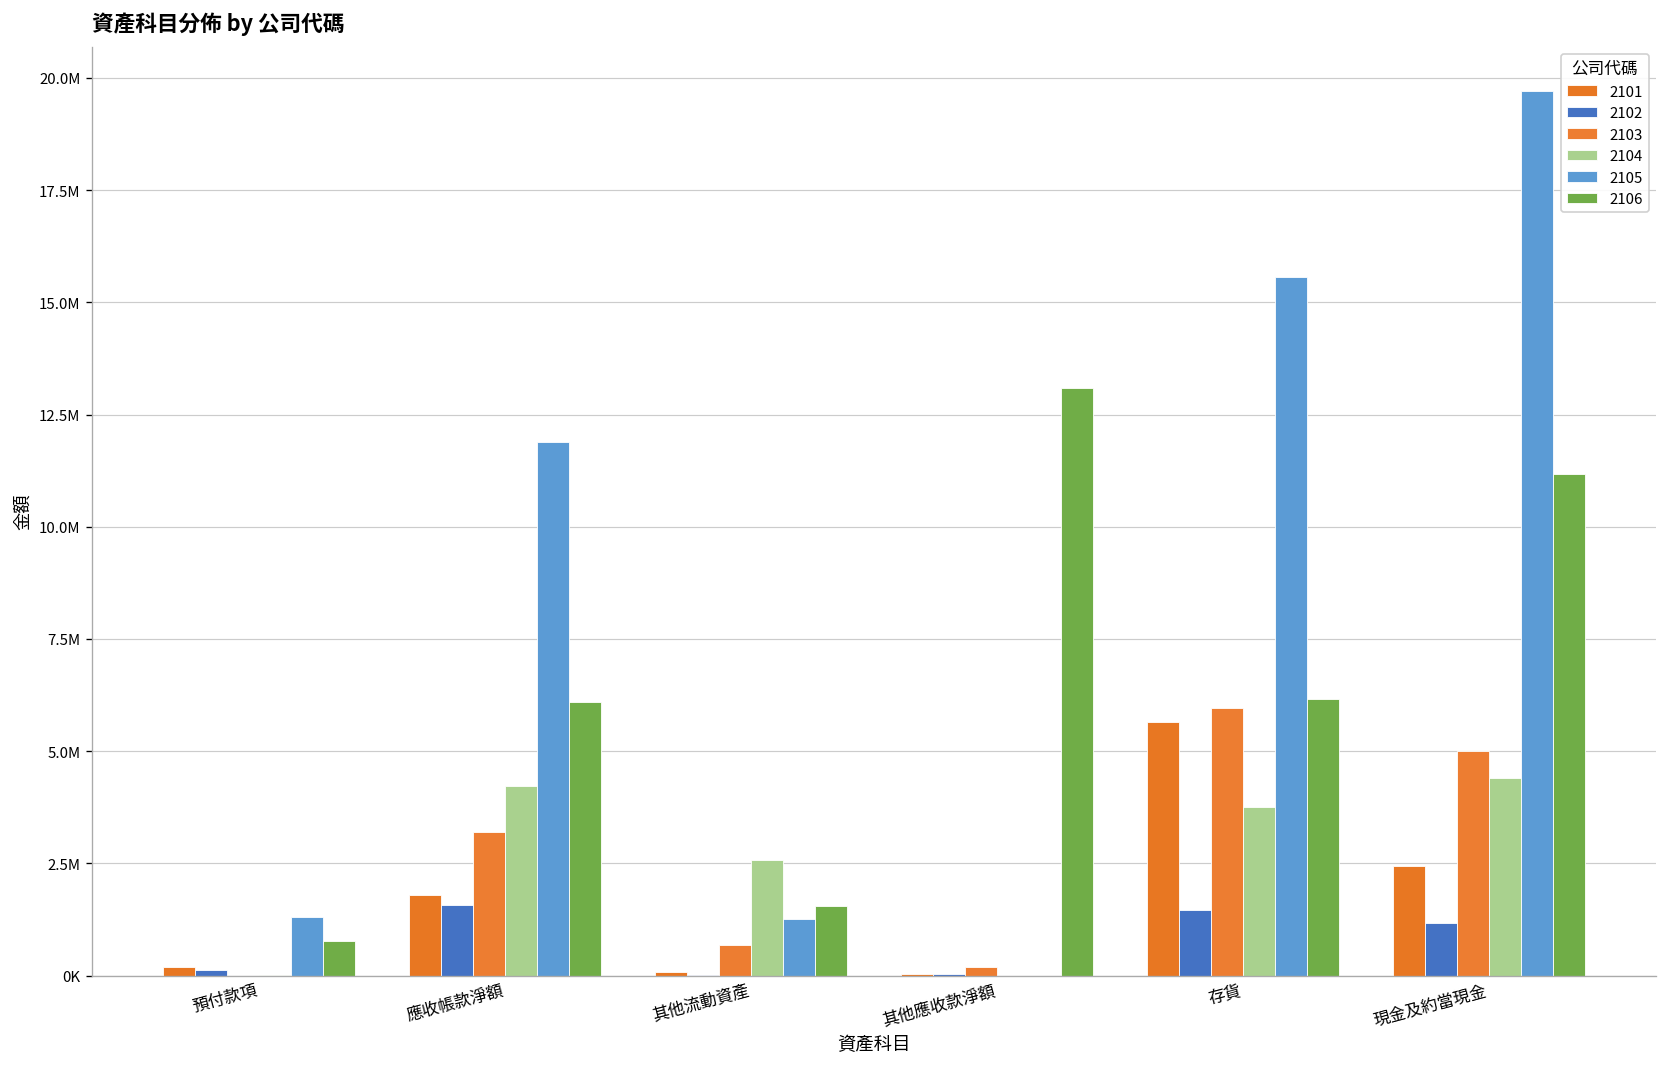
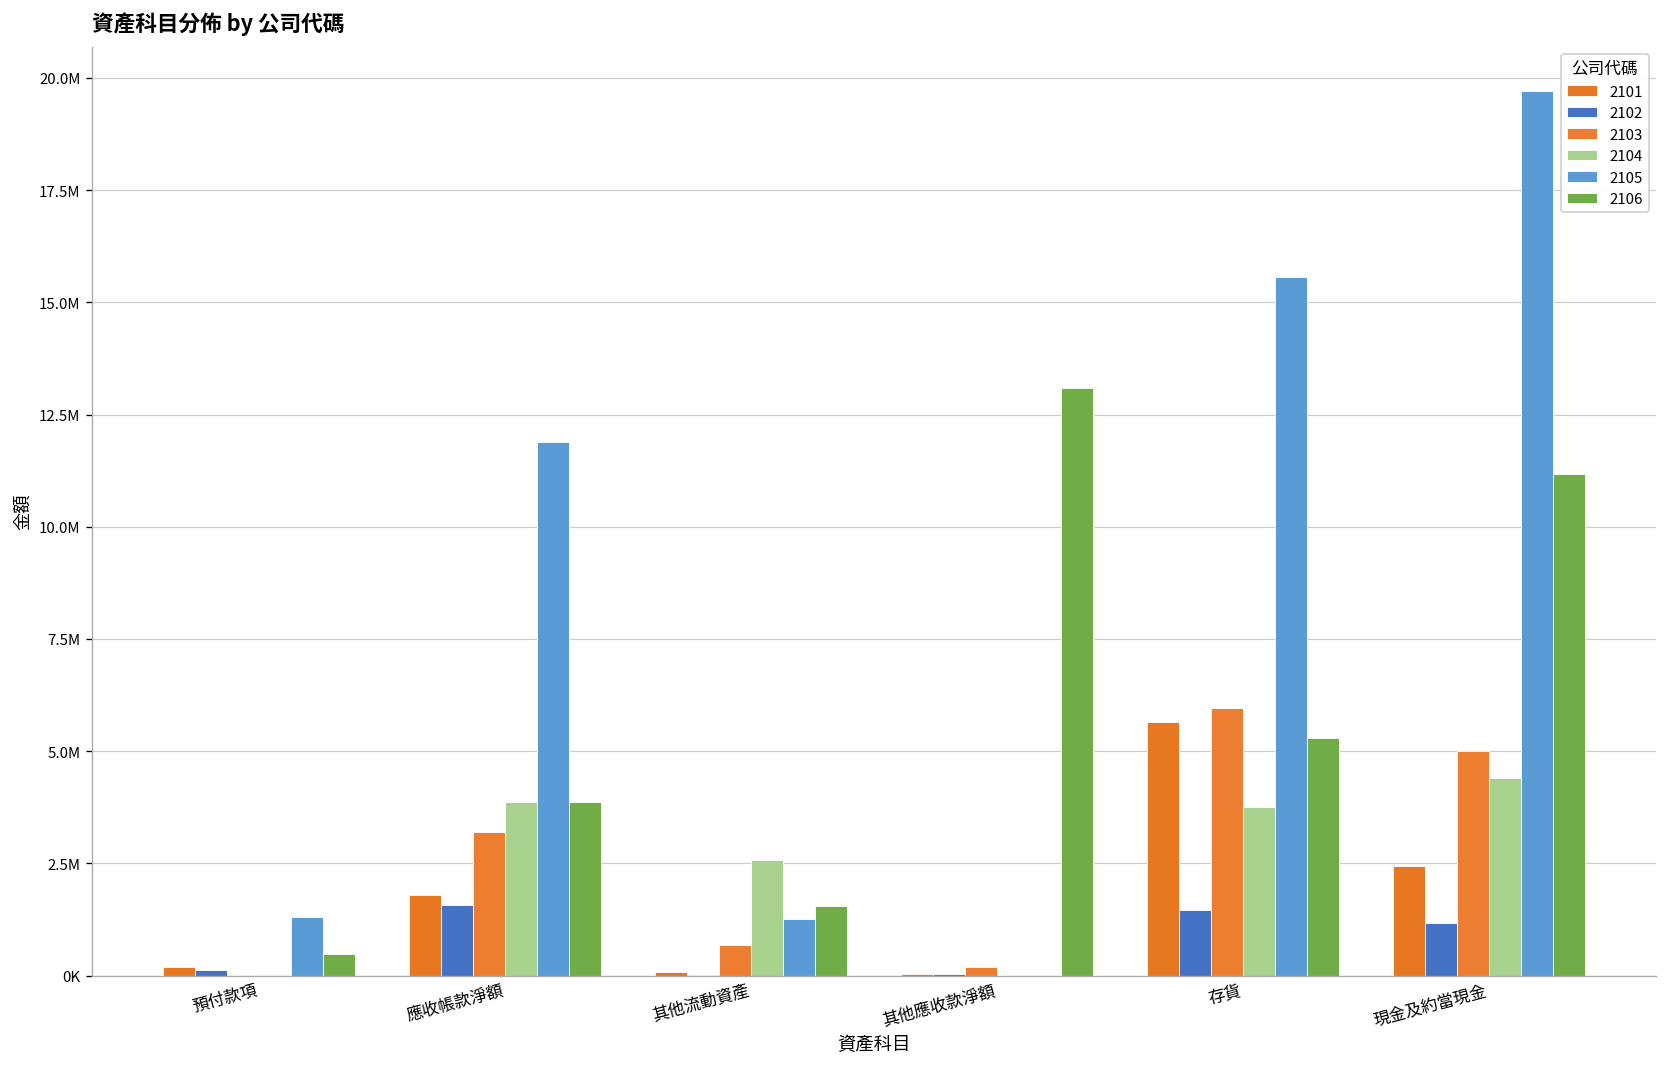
2106, 預付款項: 800000 -> 500000
2104, 應收帳款淨額: 4200000 -> 3900000
2106, 應收帳款淨額: 6100000 -> 3900000
2106, 存貨: 6200000 -> 5300000
